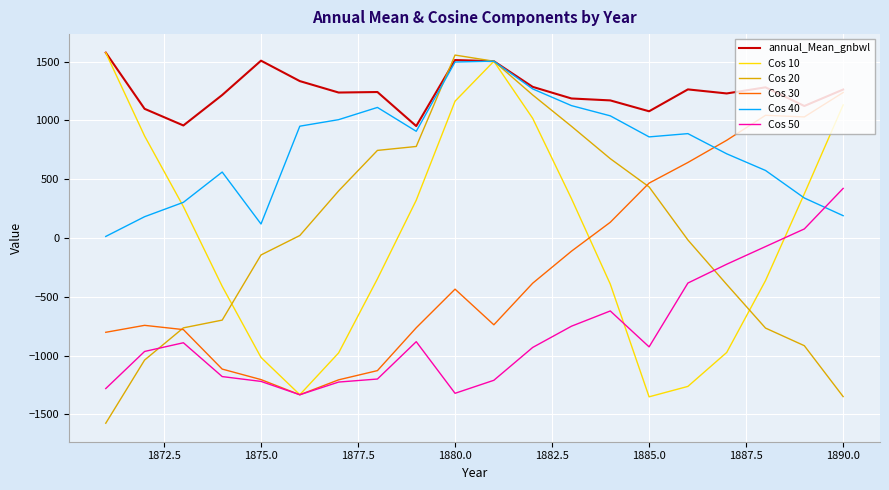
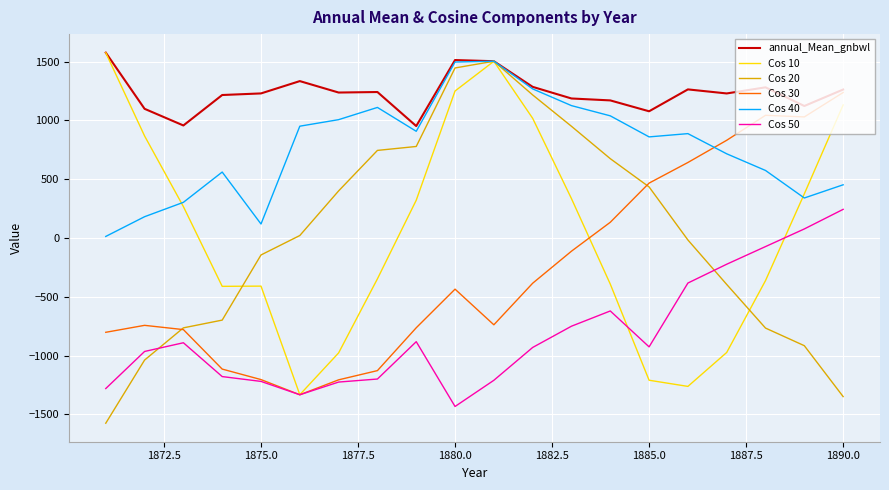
annual_Mean_gnbwl, 1875.0: 1510 -> 1230
Cos 10, 1875.0: -1020 -> -410
Cos 10, 1880.0: 1160 -> 1250
Cos 20, 1880.0: 1560 -> 1450
Cos 50, 1880.0: -1320 -> -1430
Cos 10, 1885.0: -1350 -> -1210
Cos 40, 1890.0: 190 -> 450
Cos 50, 1890.0: 420 -> 240
